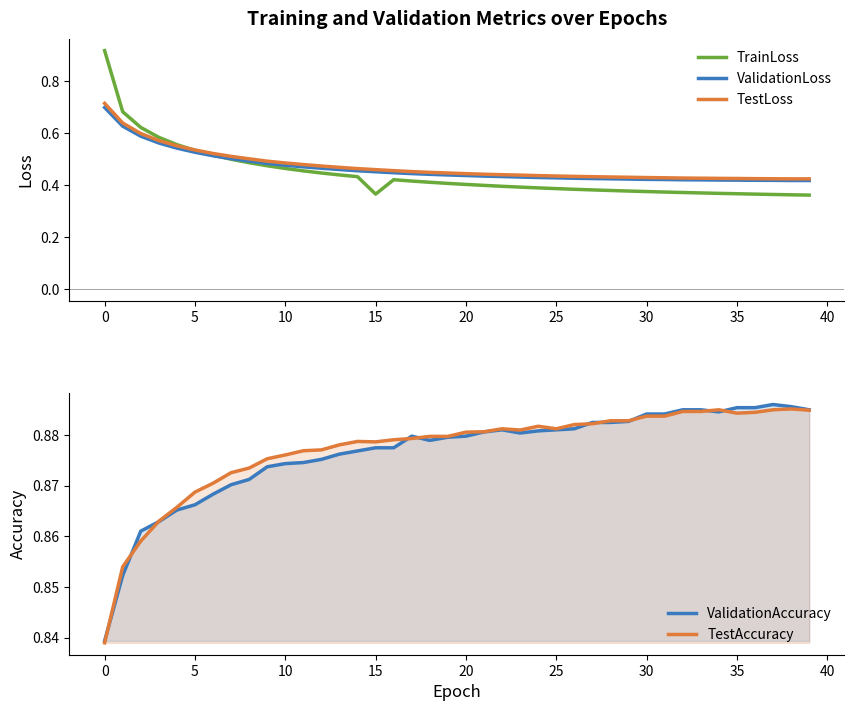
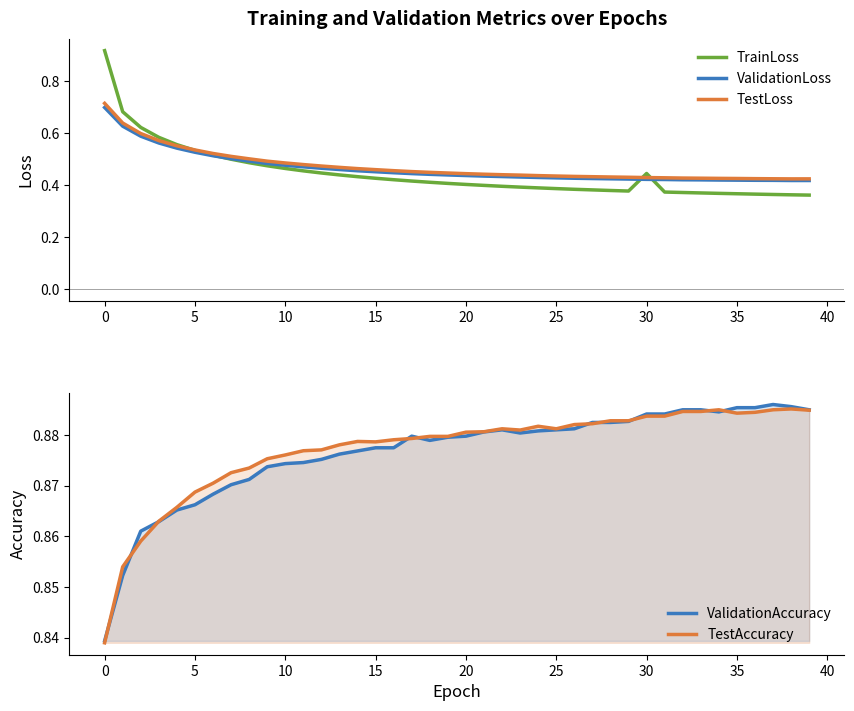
Training and Validation Metrics over Epochs, TrainLoss, 15: 0.36 -> 0.43
Training and Validation Metrics over Epochs, TrainLoss, 30: 0.37 -> 0.44
